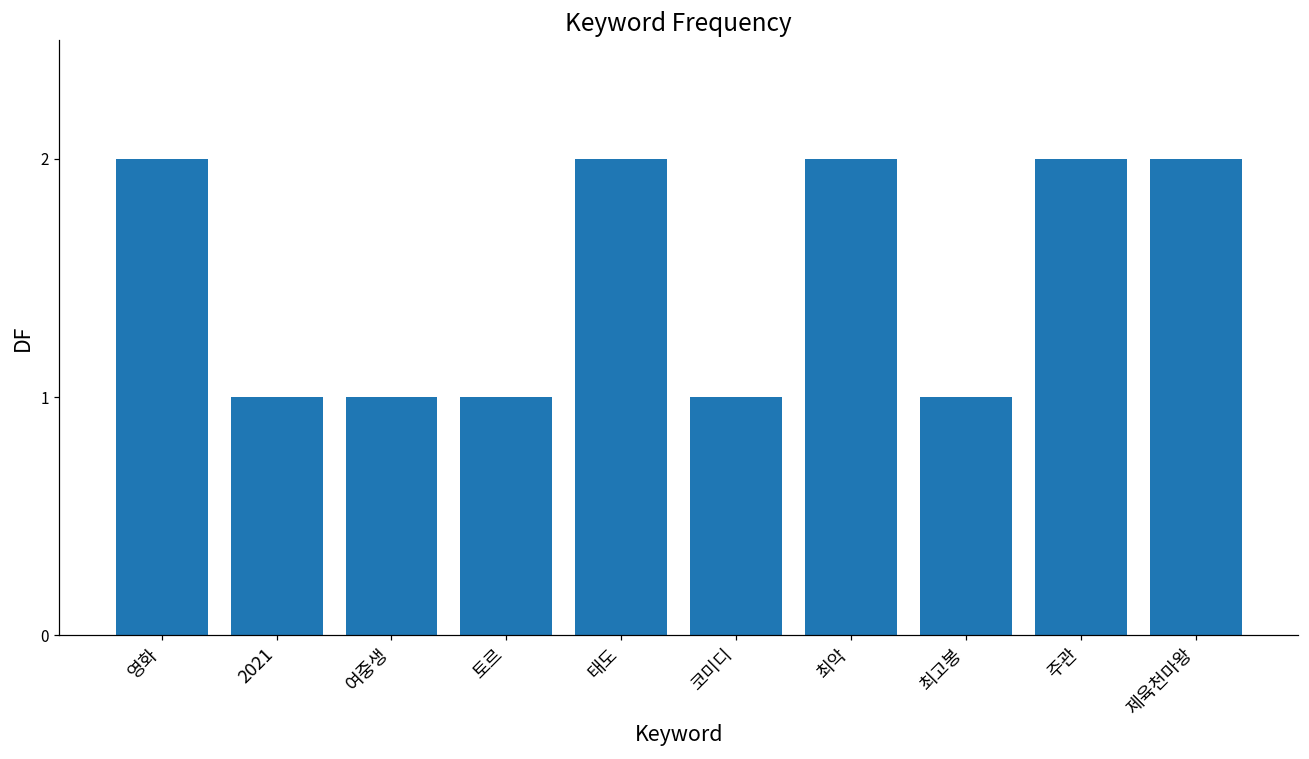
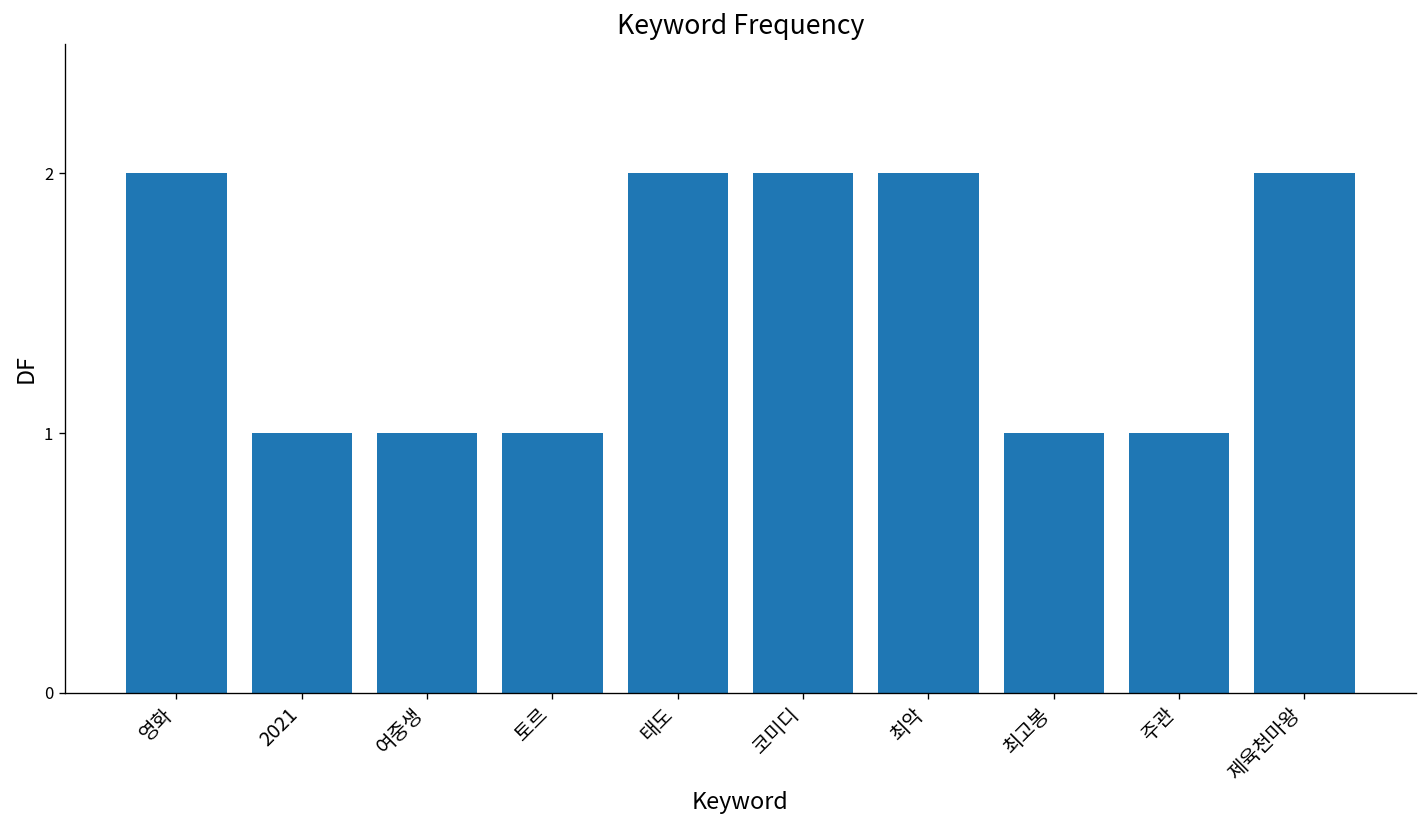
코미디: 1 -> 2
주관: 2 -> 1
